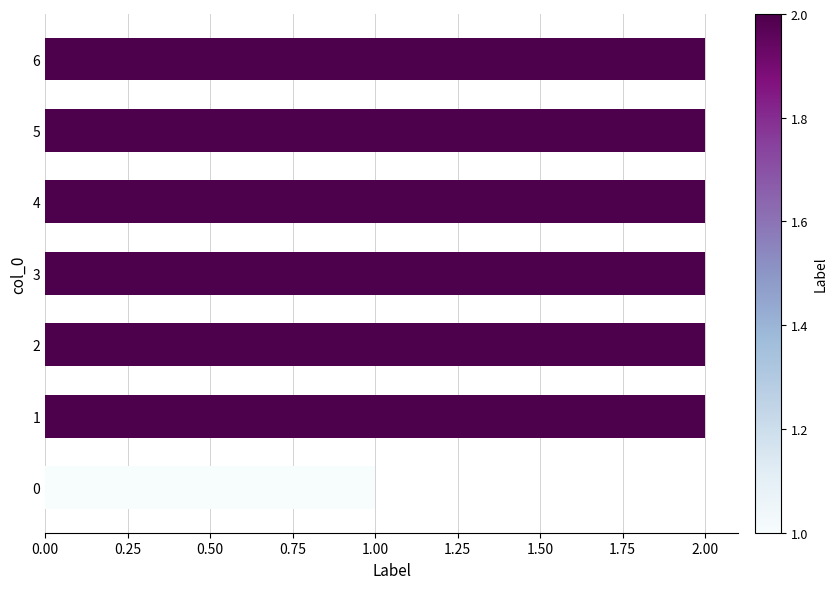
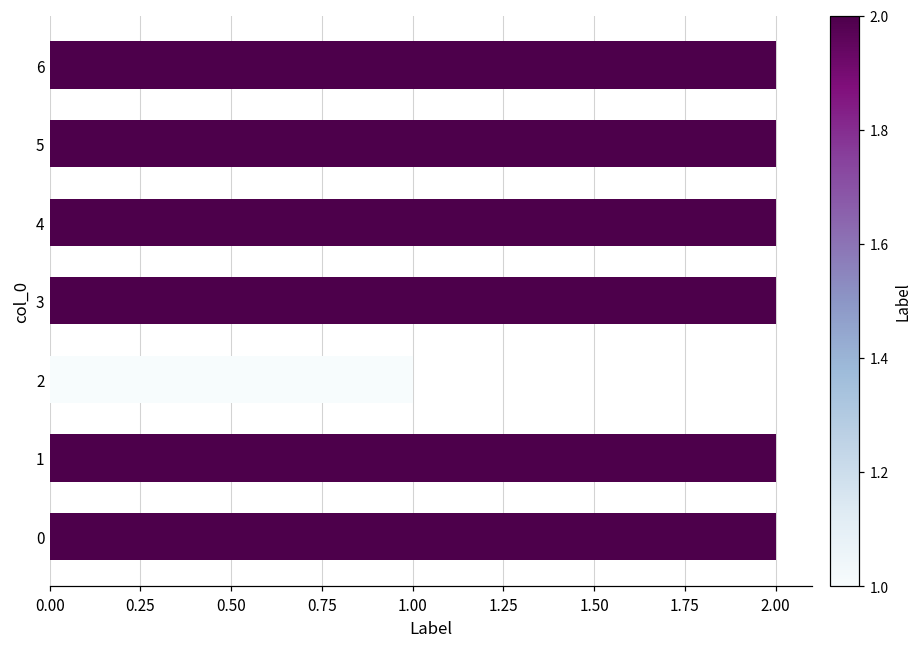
2: 2 -> 1
0: 1 -> 2
